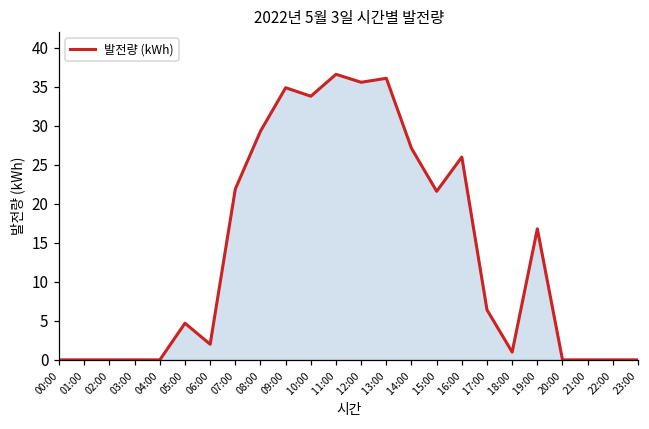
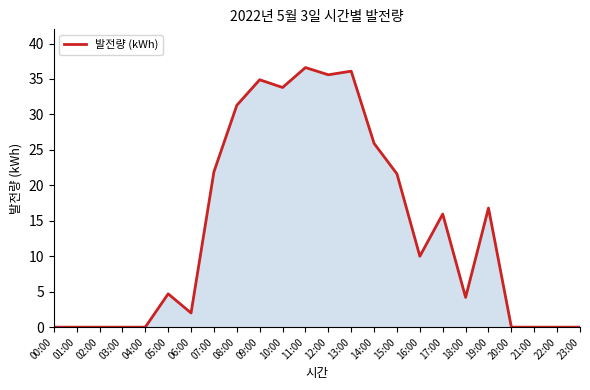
08:00: 29 -> 31
14:00: 27 -> 26
16:00: 26 -> 10
17:00: 6 -> 16
18:00: 1 -> 4
